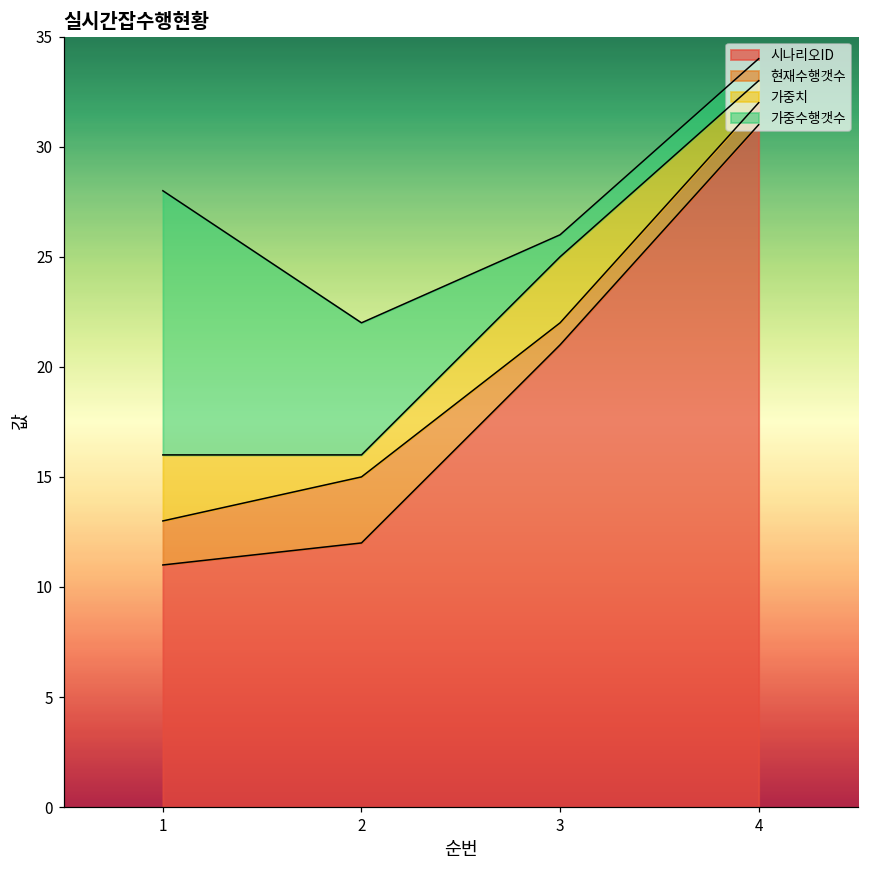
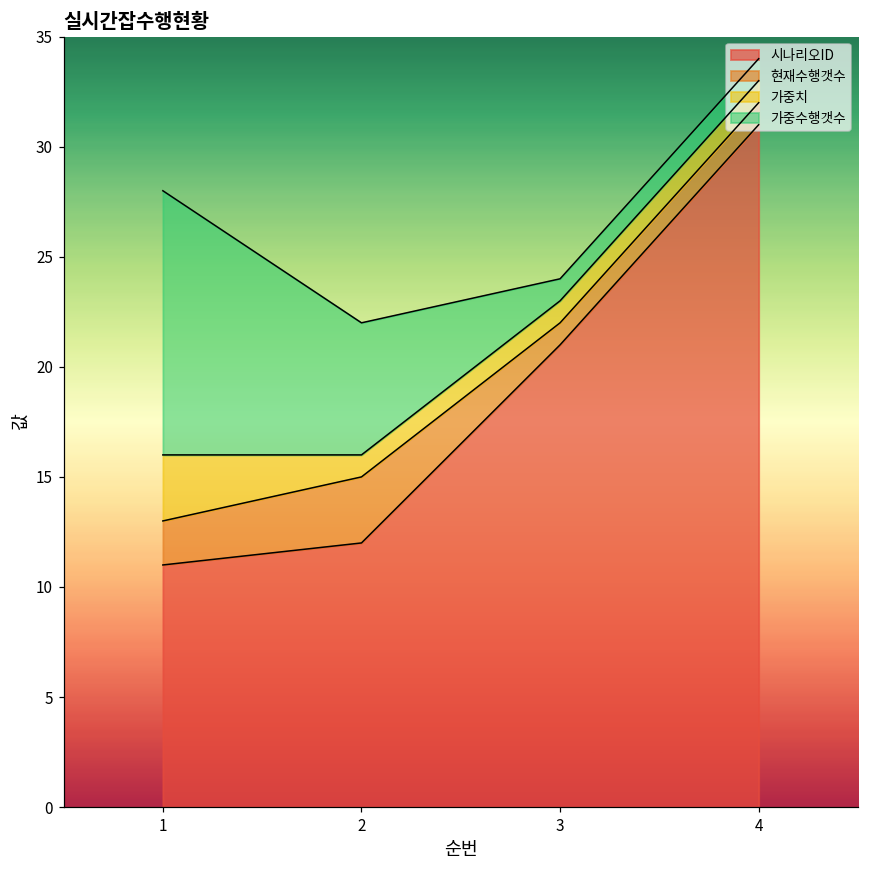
가중치, 3: 3 -> 1
